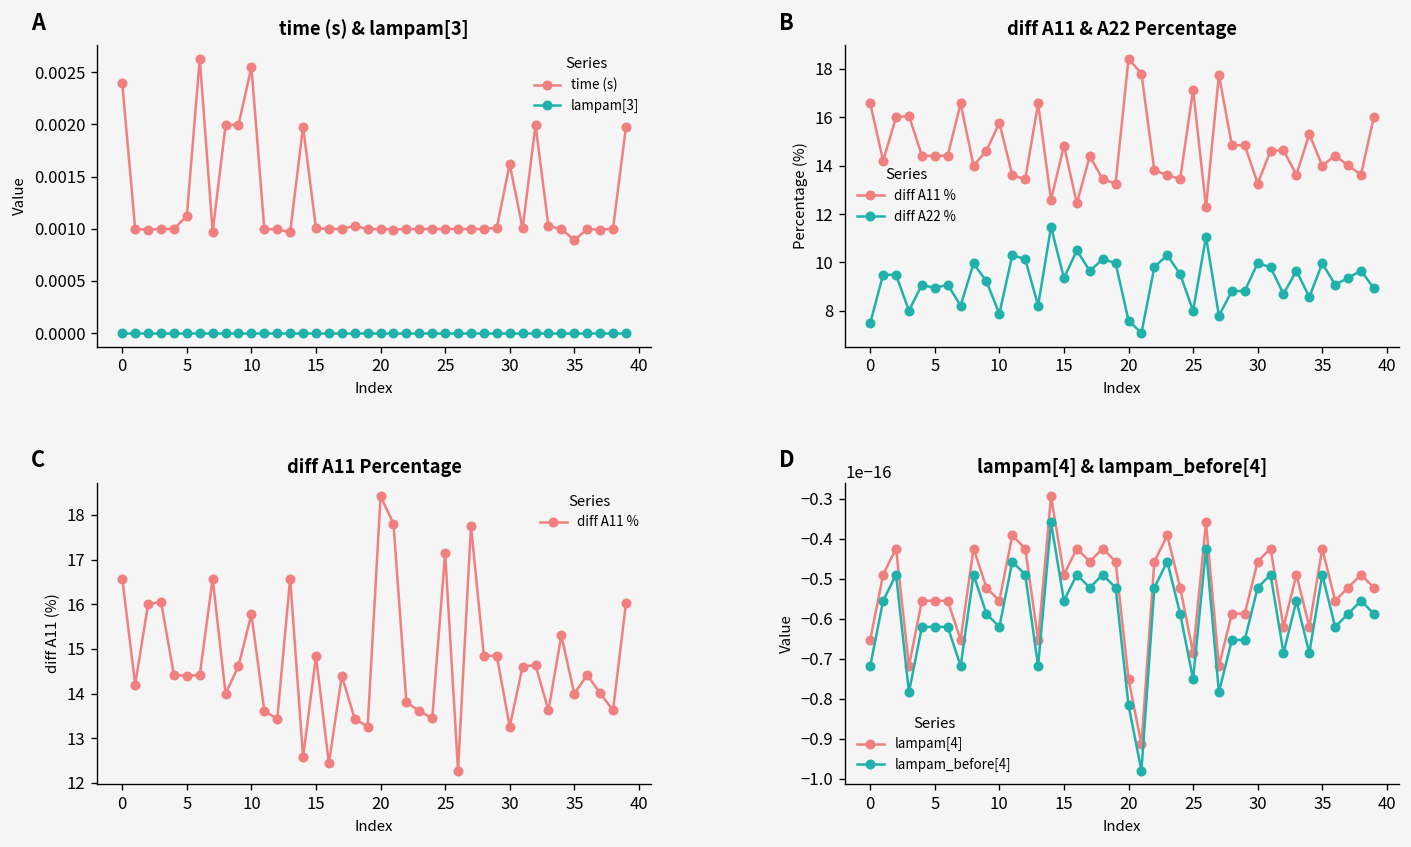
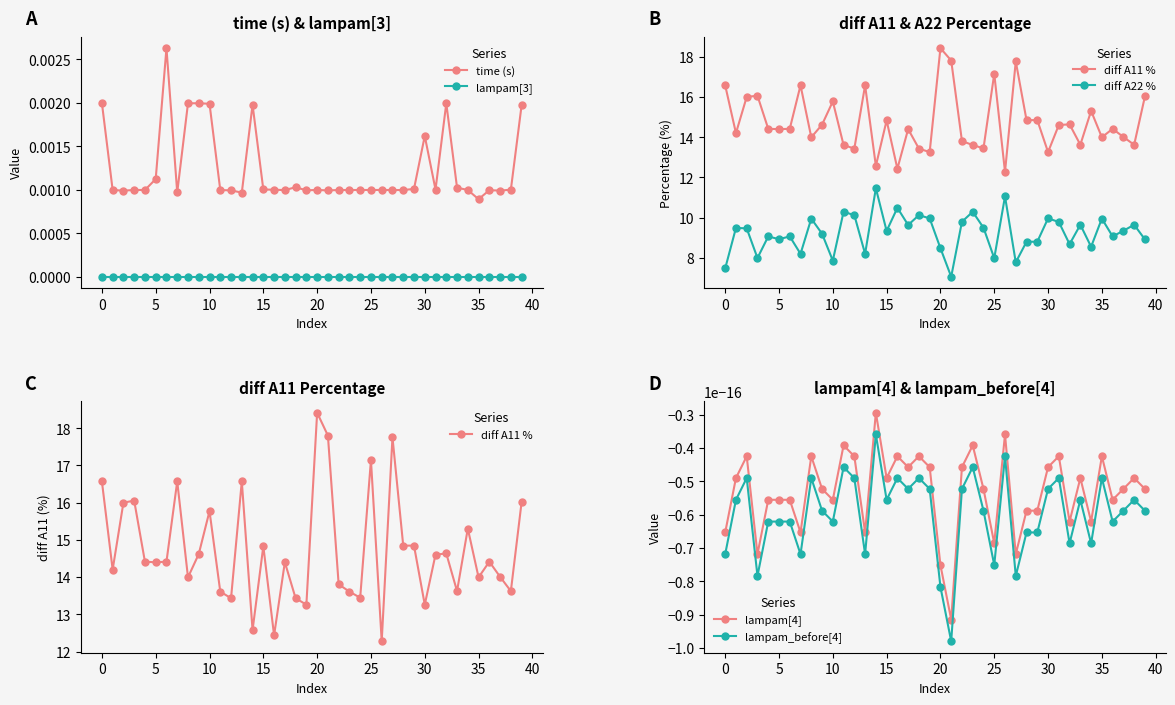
time (s) & lampam[3], time (s), 0: 0.0024 -> 0.0020
time (s) & lampam[3], time (s), 10: 0.0025 -> 0.0020
diff A11 & A22 Percentage, diff A22 %, 20: 7.6 -> 8.5
